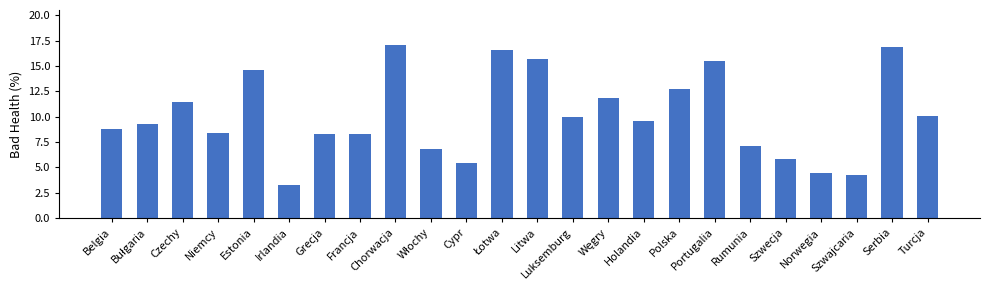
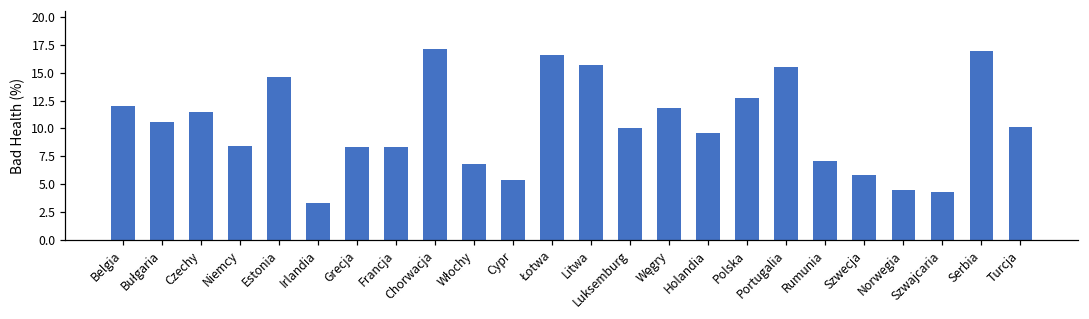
Belgia: 8.8 -> 12.0
Bułgaria: 9.3 -> 10.6
